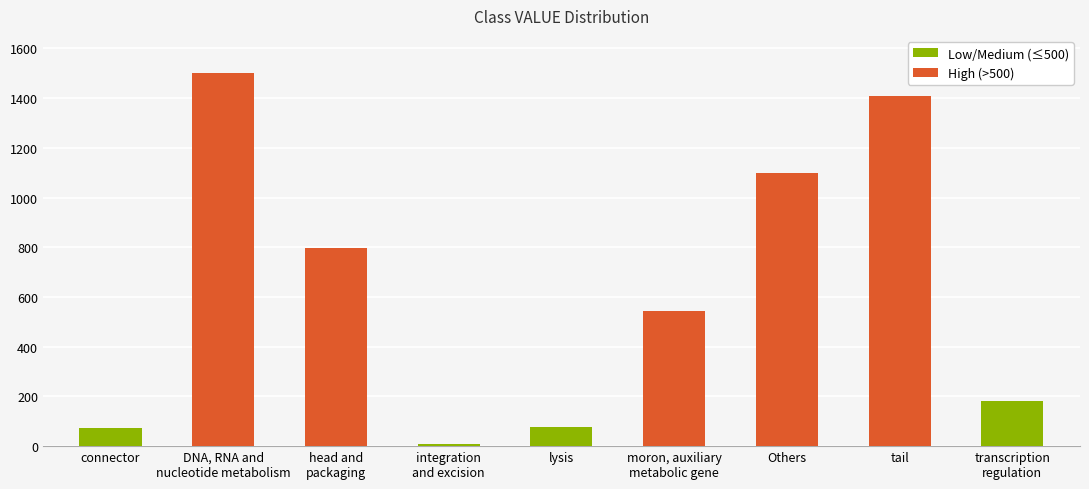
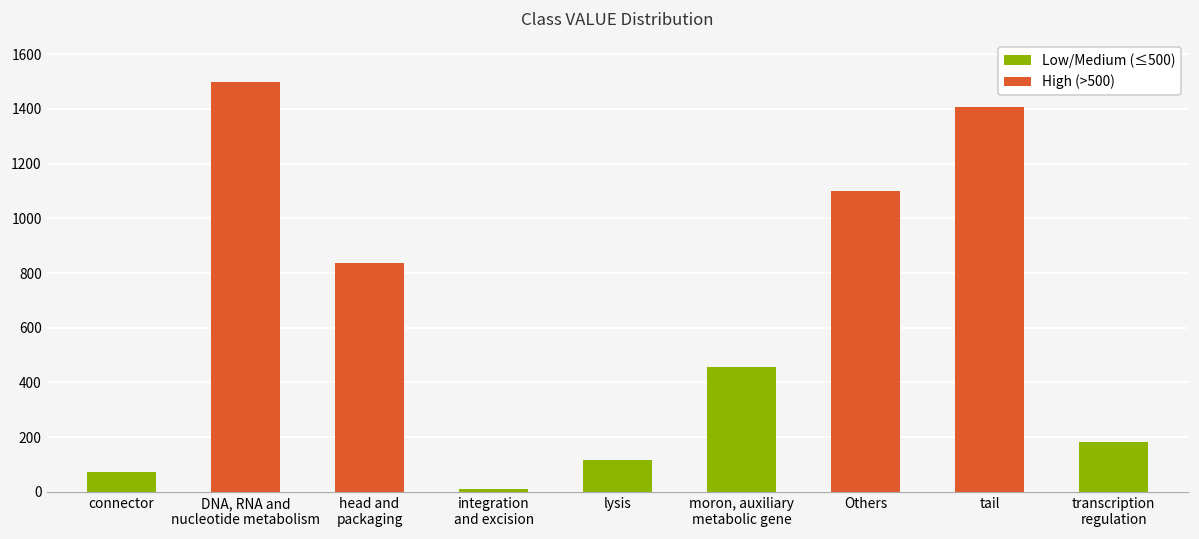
head and packaging: 800 -> 840
lysis: 80 -> 120
moron, auxiliary metabolic gene: 540 -> 460
